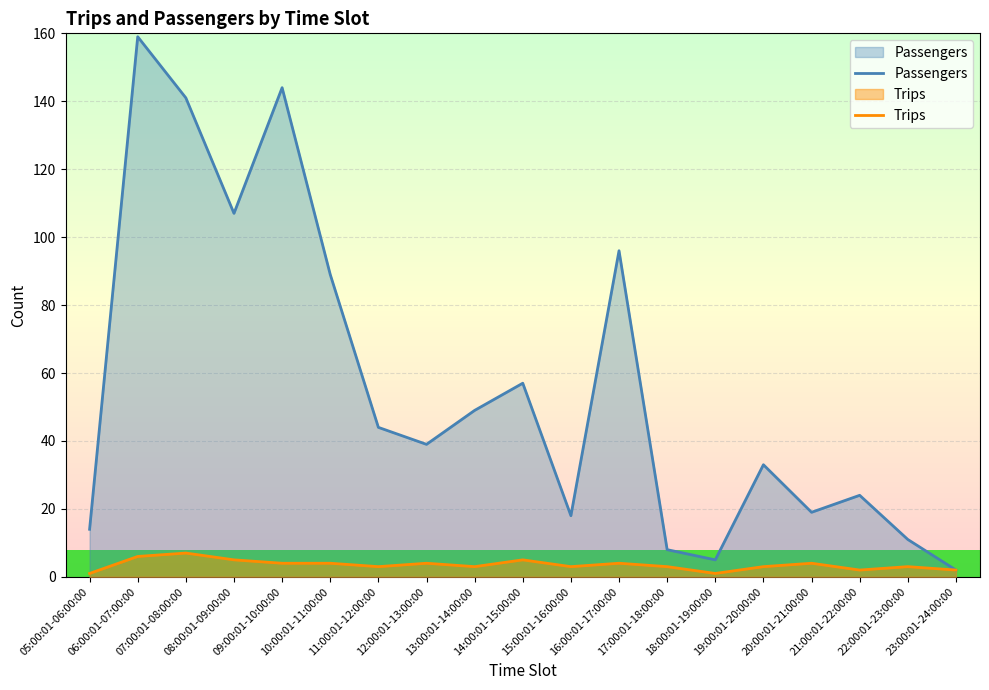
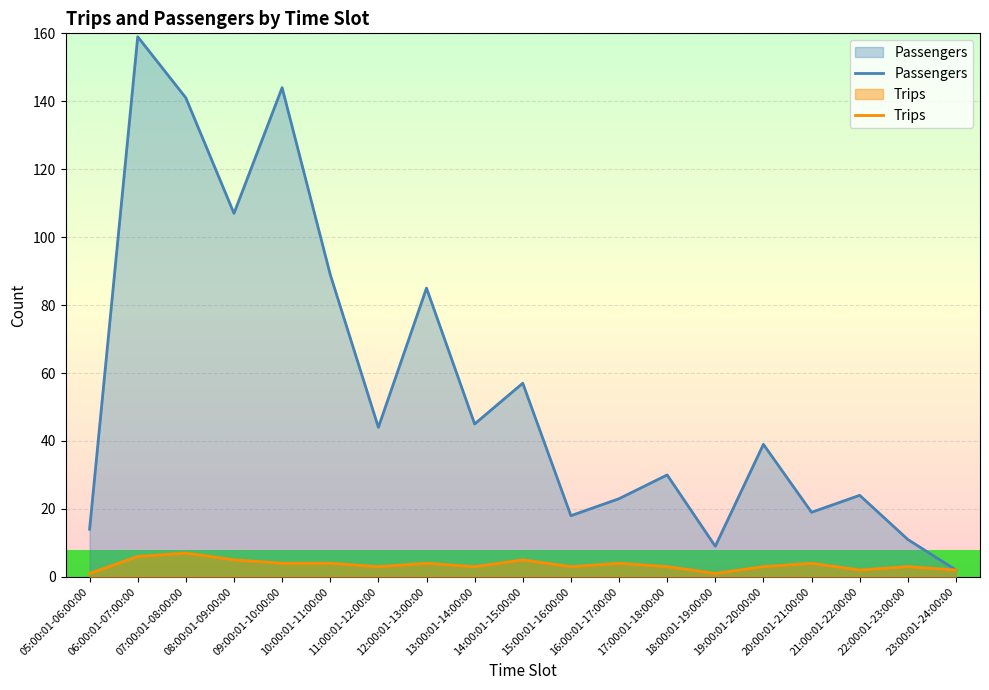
Passengers, 12:00:01-13:00:00: 39 -> 85
Passengers, 13:00:01-14:00:00: 49 -> 45
Passengers, 16:00:01-17:00:00: 96 -> 23
Passengers, 17:00:01-18:00:00: 8 -> 30
Passengers, 18:00:01-19:00:00: 5 -> 9
Passengers, 19:00:01-20:00:00: 33 -> 39
